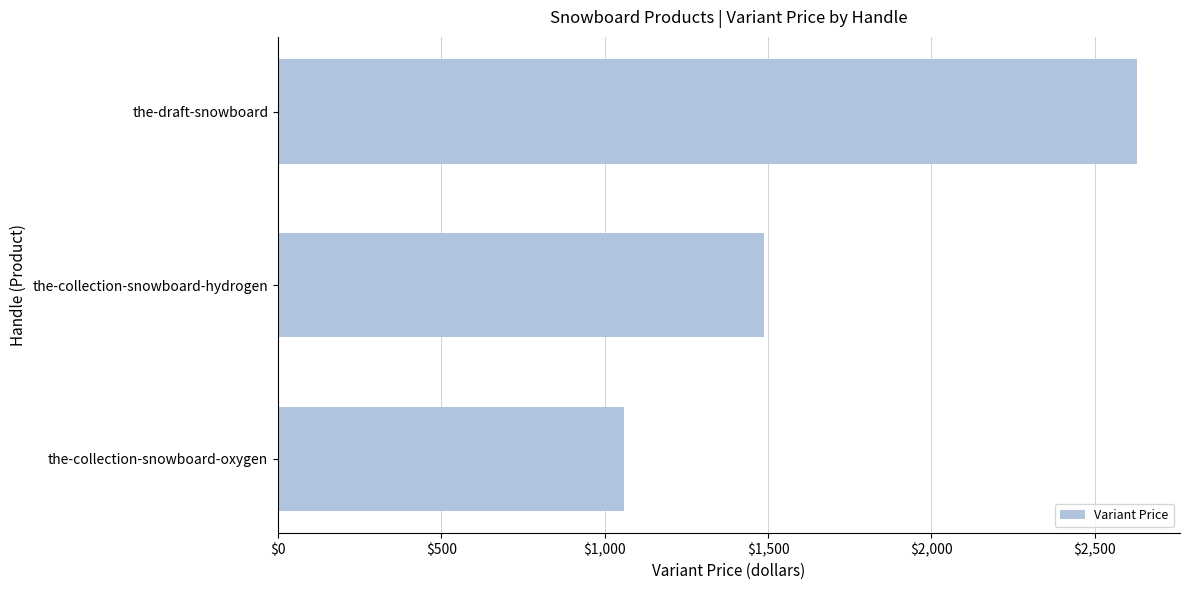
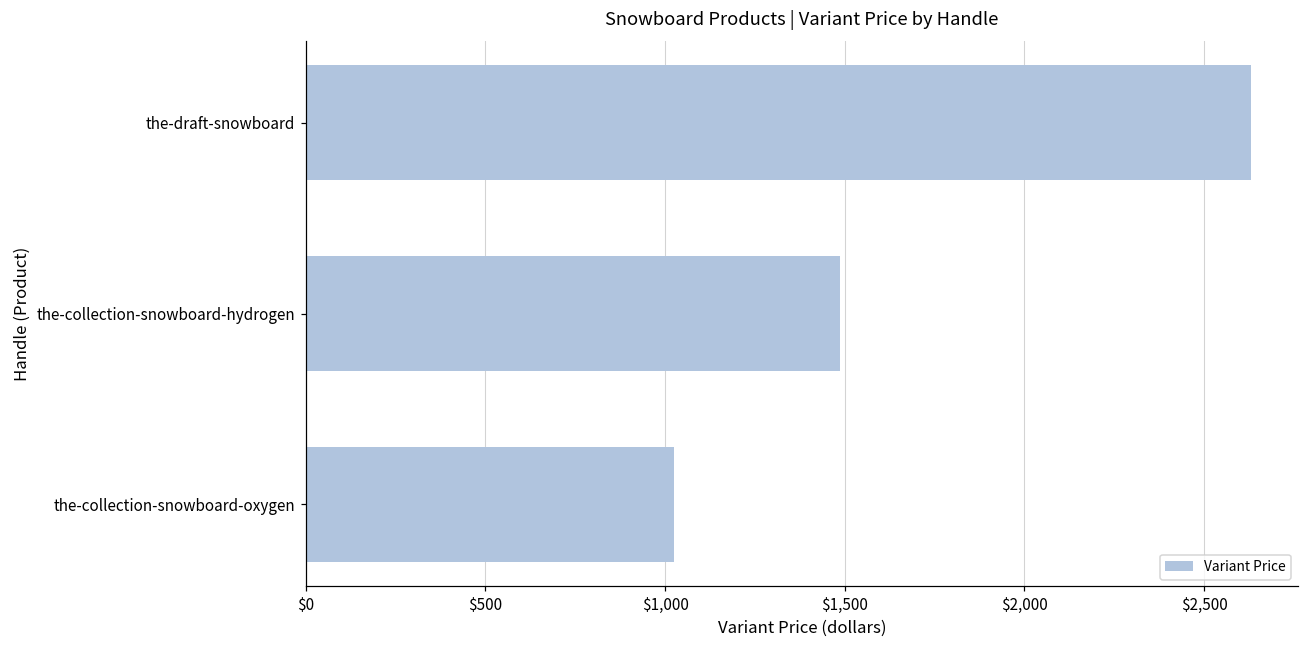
the-collection-snowboard-oxygen: $1,060 -> $1,030
